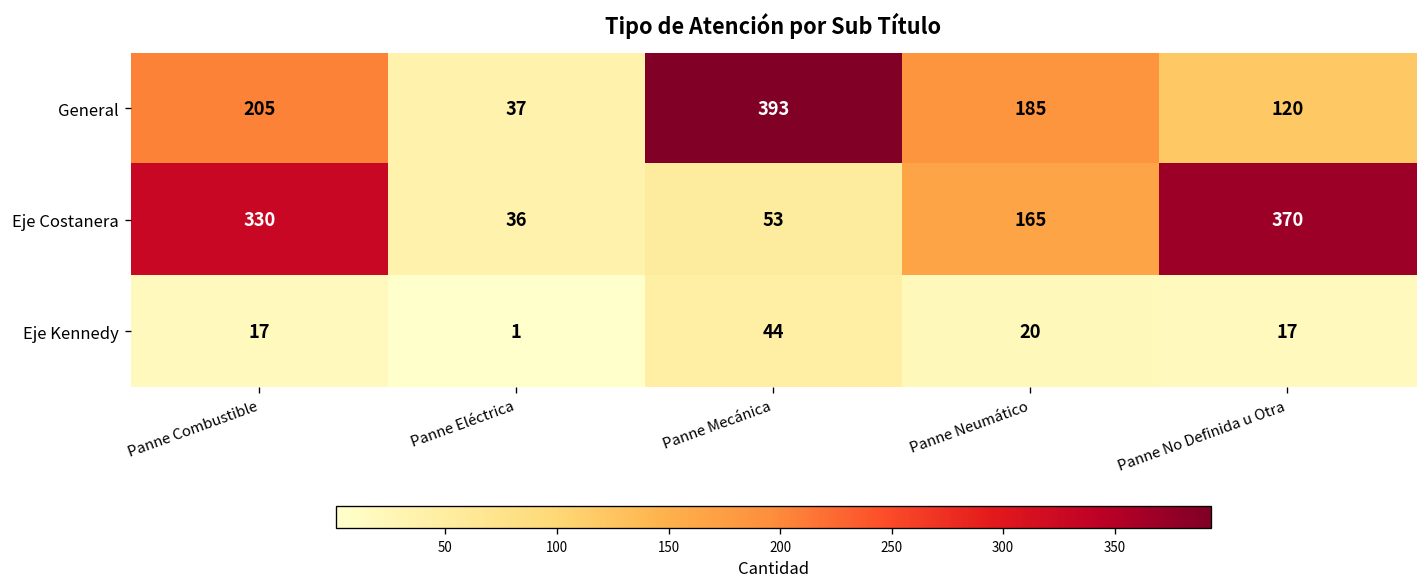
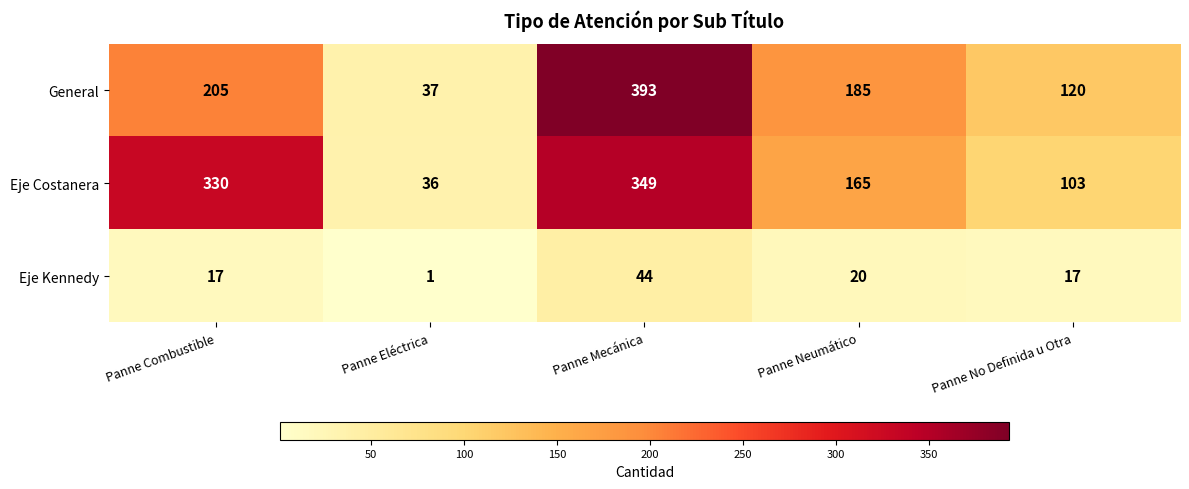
Eje Costanera, Panne Mecánica: 53 -> 349
Eje Costanera, Panne No Definida u Otra: 370 -> 103
